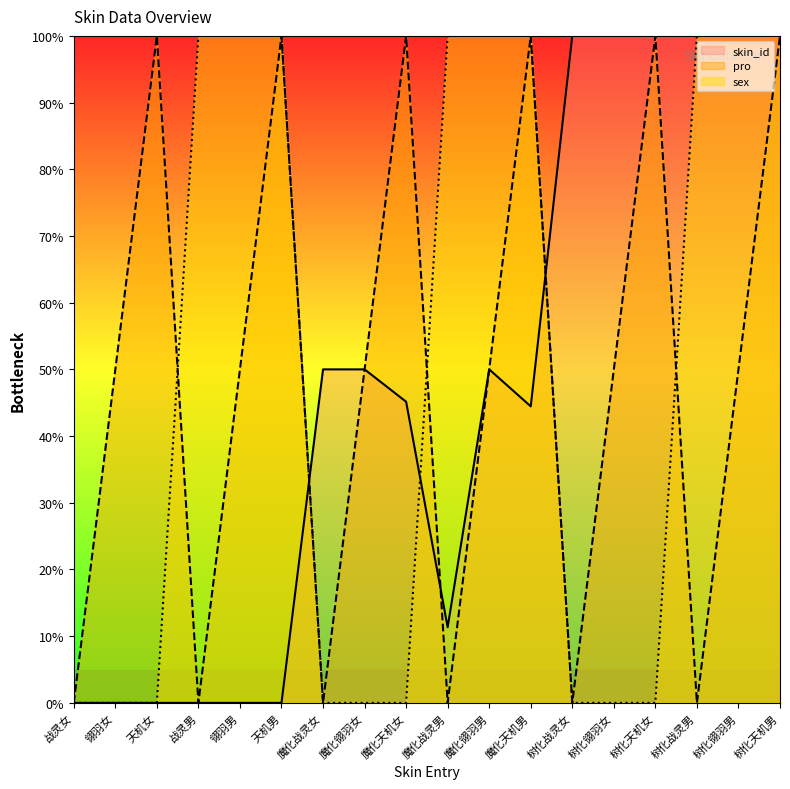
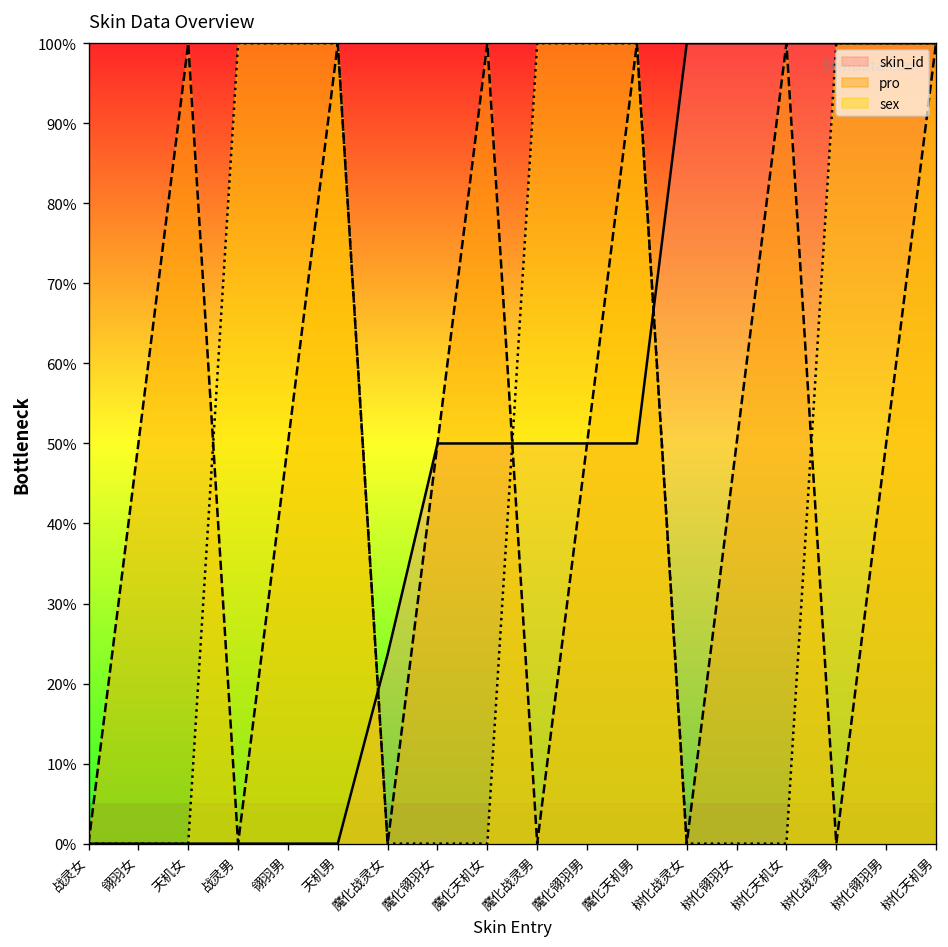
skin_id, 魔化战灵女: 50% -> 24%
skin_id, 魔化天机女: 45% -> 50%
skin_id, 魔化战灵男: 11% -> 50%
skin_id, 魔化天机男: 44% -> 50%
